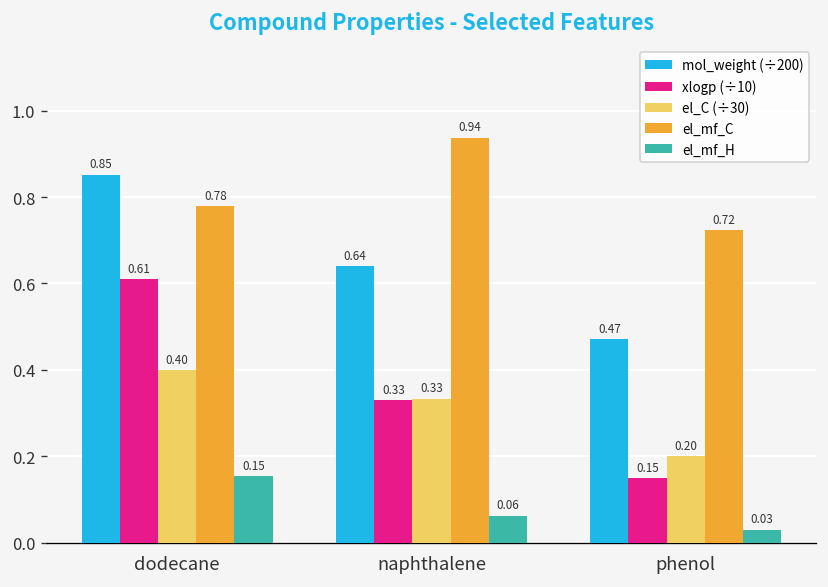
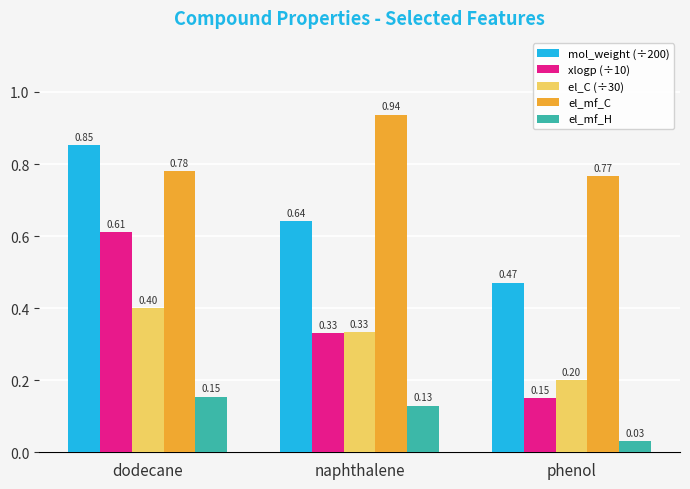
el_mf_H, naphthalene: 0.06 -> 0.13
el_mf_C, phenol: 0.72 -> 0.77
